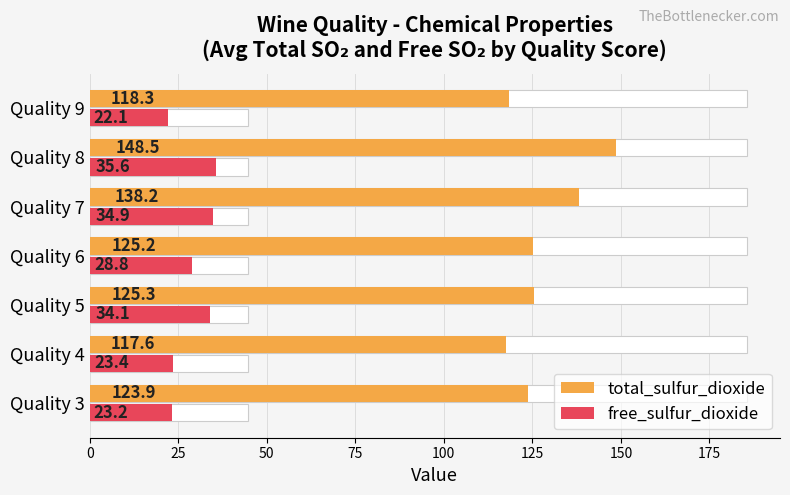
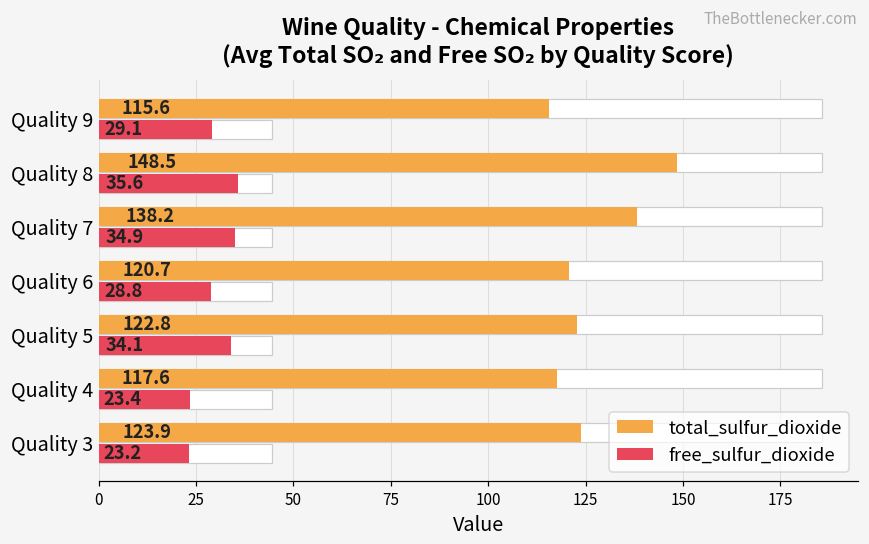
total_sulfur_dioxide, Quality 9: 118.3 -> 115.6
free_sulfur_dioxide, Quality 9: 22.1 -> 29.1
total_sulfur_dioxide, Quality 6: 125.2 -> 120.7
total_sulfur_dioxide, Quality 5: 125.3 -> 122.8
